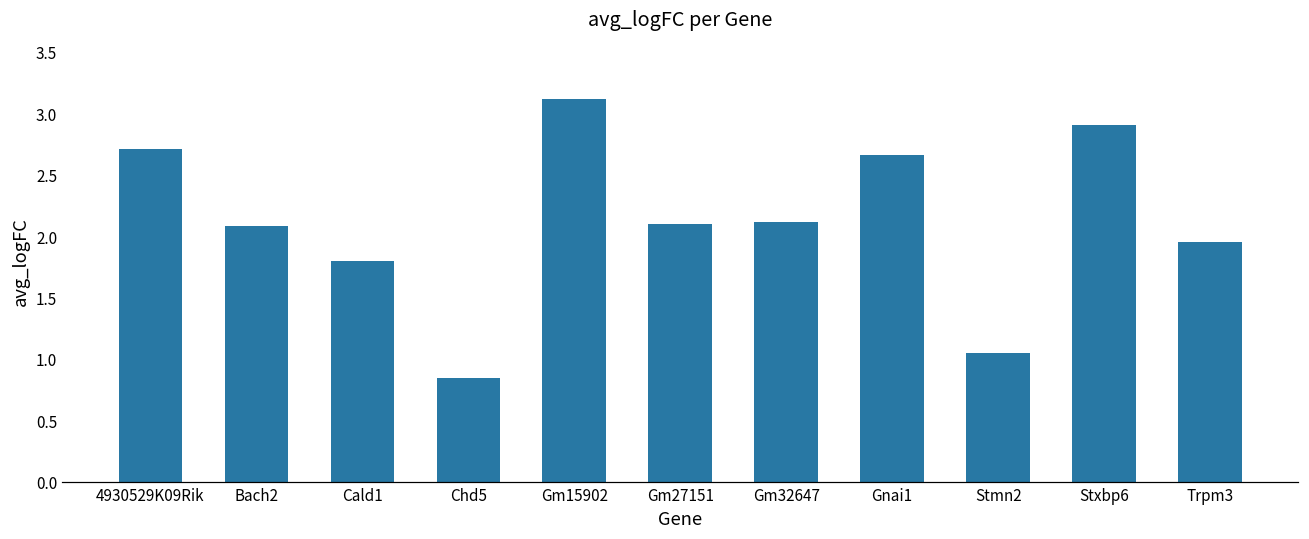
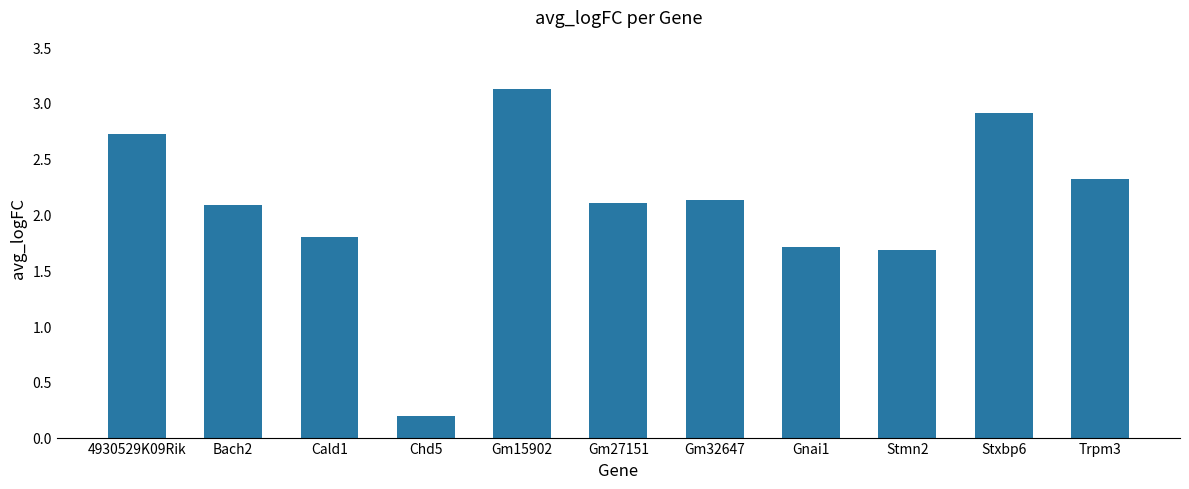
Chd5: 0.85 -> 0.19
Gnai1: 2.67 -> 1.70
Stmn2: 1.06 -> 1.68
Trpm3: 1.96 -> 2.32
